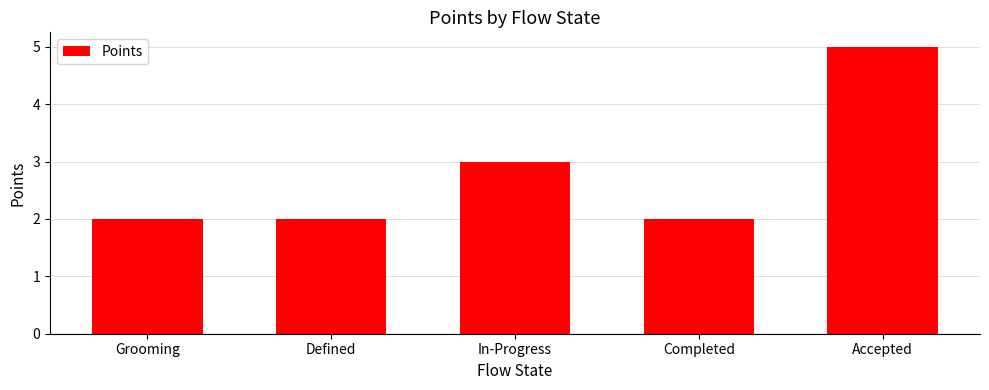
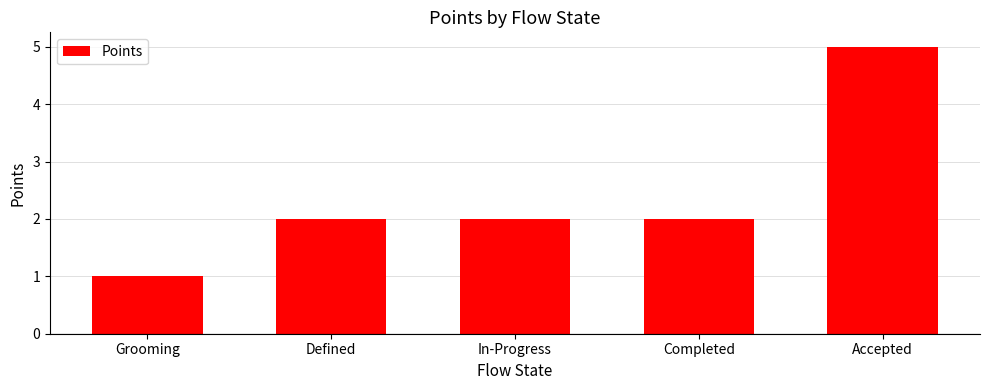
Grooming: 2 -> 1
In-Progress: 3 -> 2
